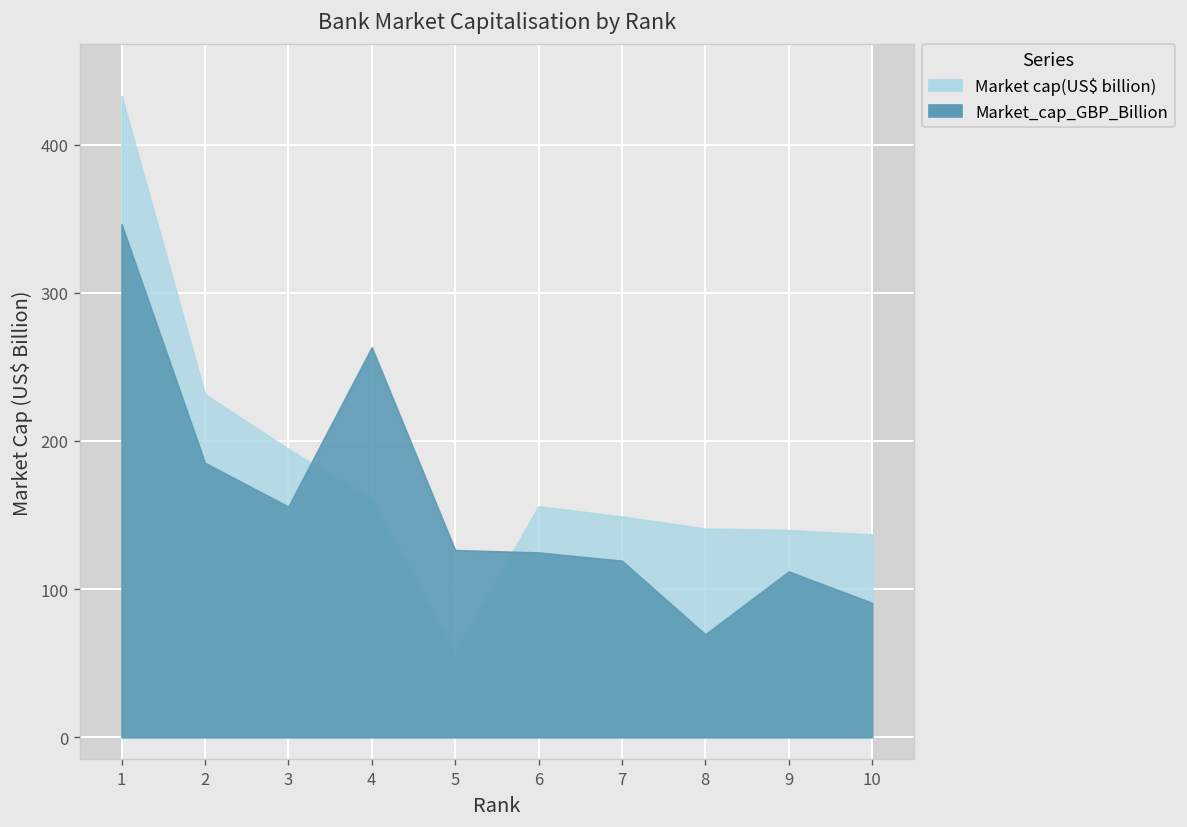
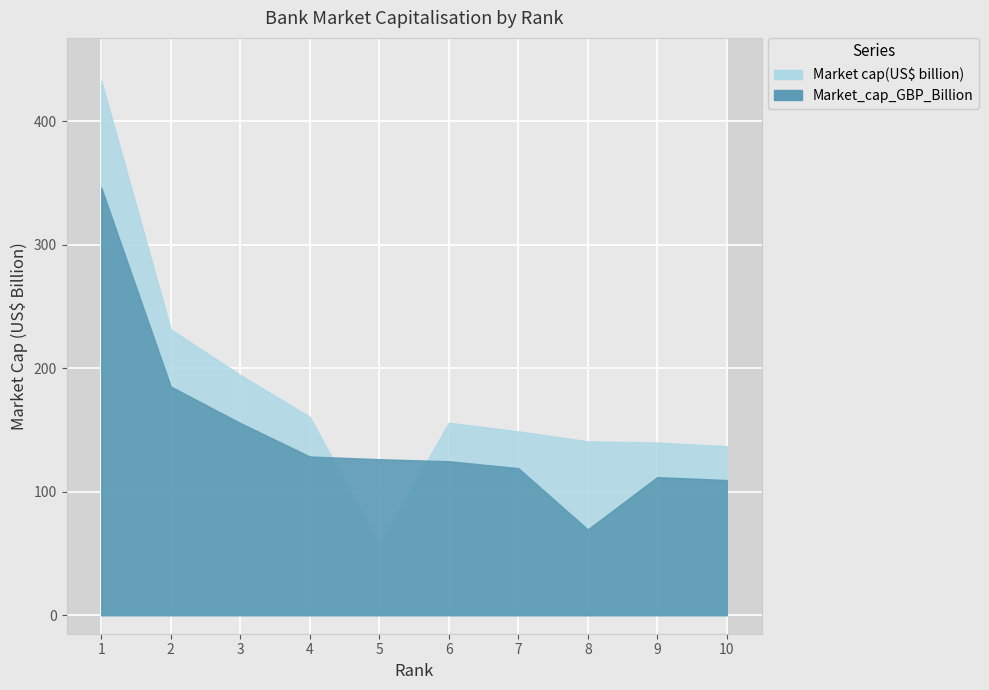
Market_cap_GBP_Billion, 4: 263 -> 129
Market_cap_GBP_Billion, 10: 91 -> 109
